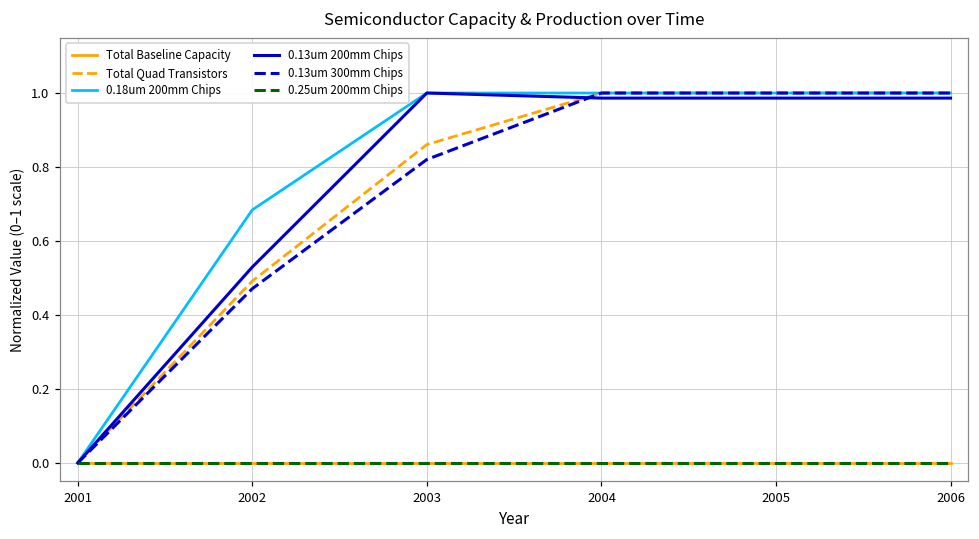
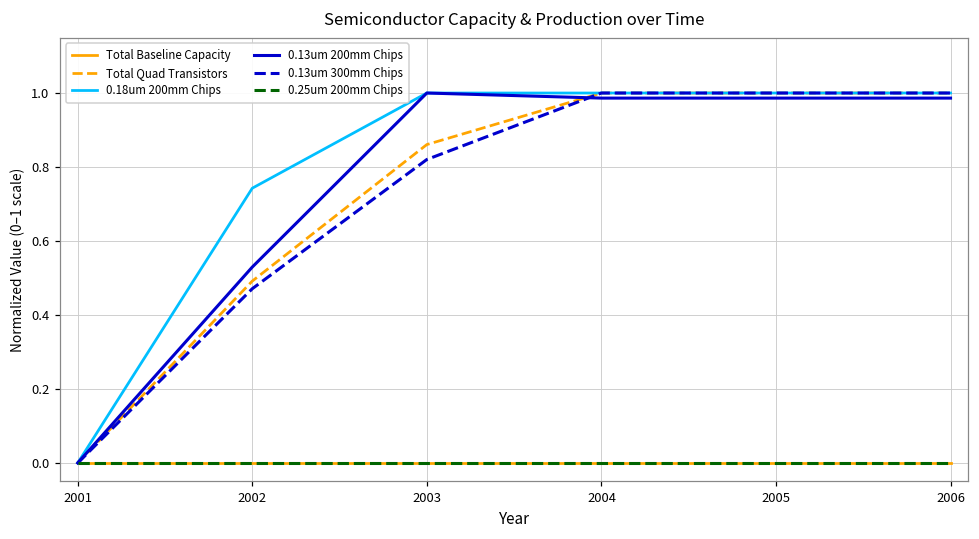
0.18um 200mm Chips, 2002: 0.68 -> 0.74
